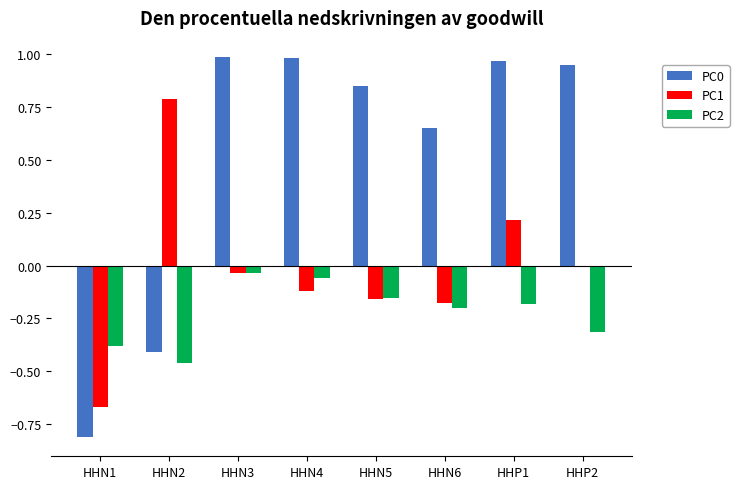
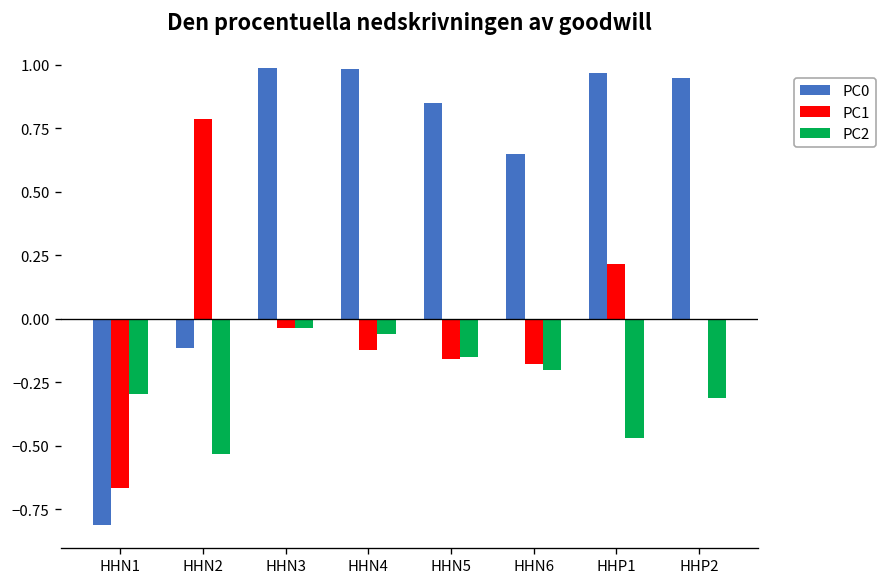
PC2, HHN1: -0.38 -> -0.30
PC0, HHN2: -0.41 -> -0.11
PC2, HHN2: -0.46 -> -0.53
PC2, HHP1: -0.18 -> -0.47
